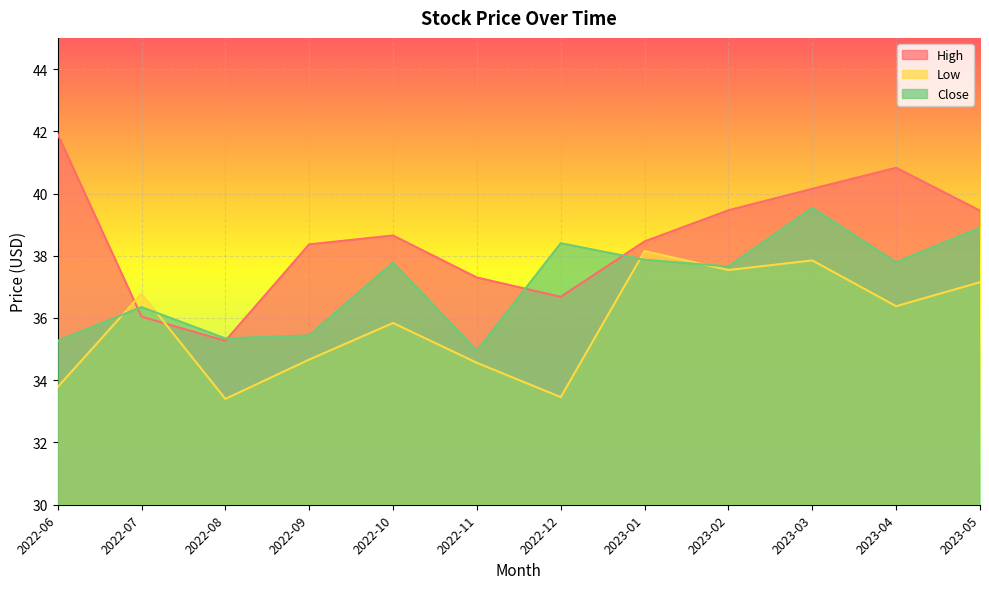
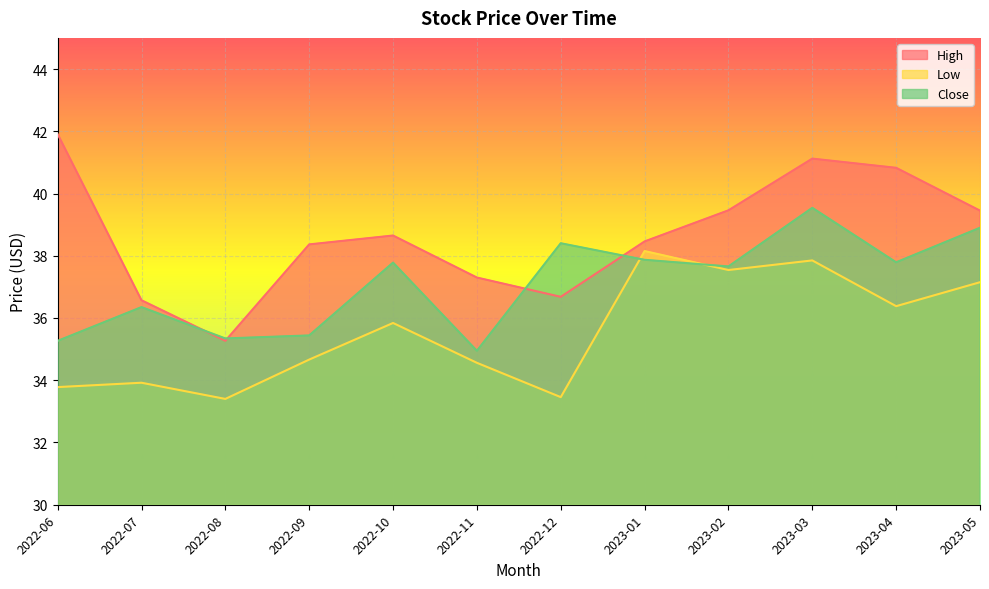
High, 2022-07: 36.0 -> 36.6
Low, 2022-07: 36.8 -> 33.9
High, 2023-03: 40.2 -> 41.1
